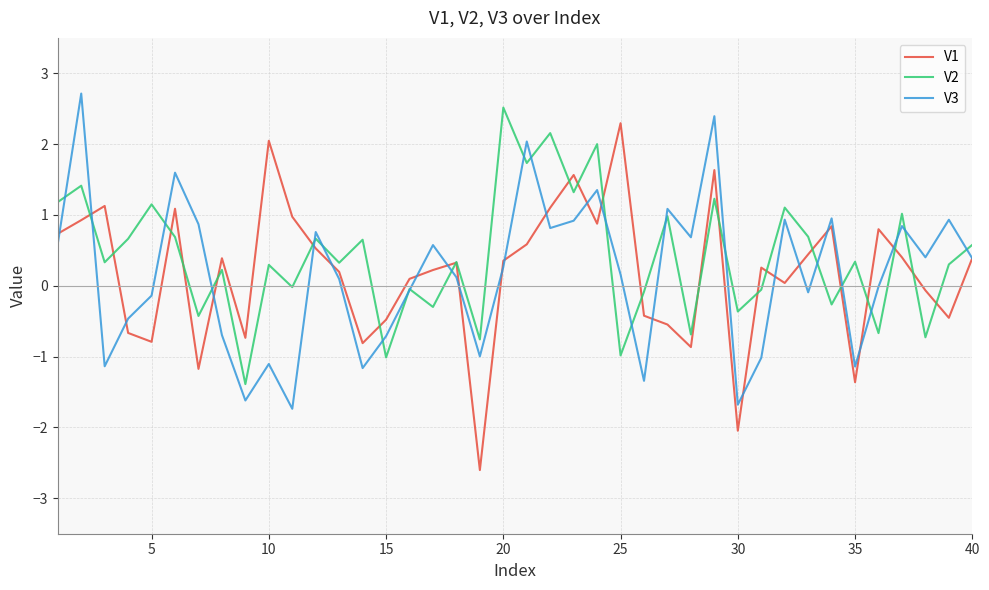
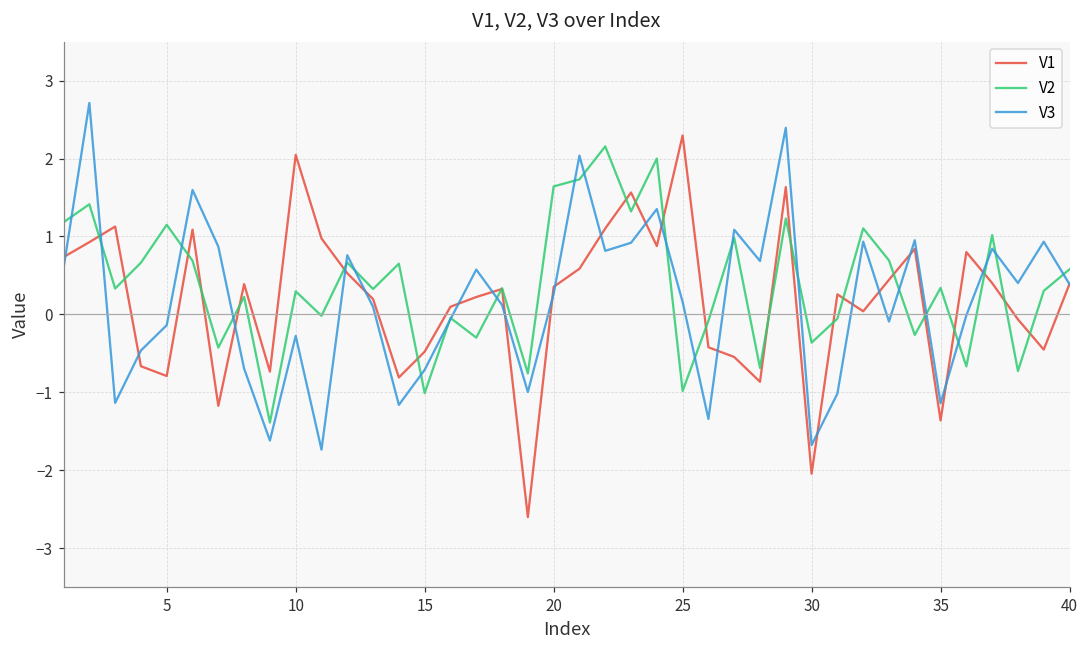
V3, 10: -1.1 -> -0.3
V2, 20: 2.5 -> 1.6
